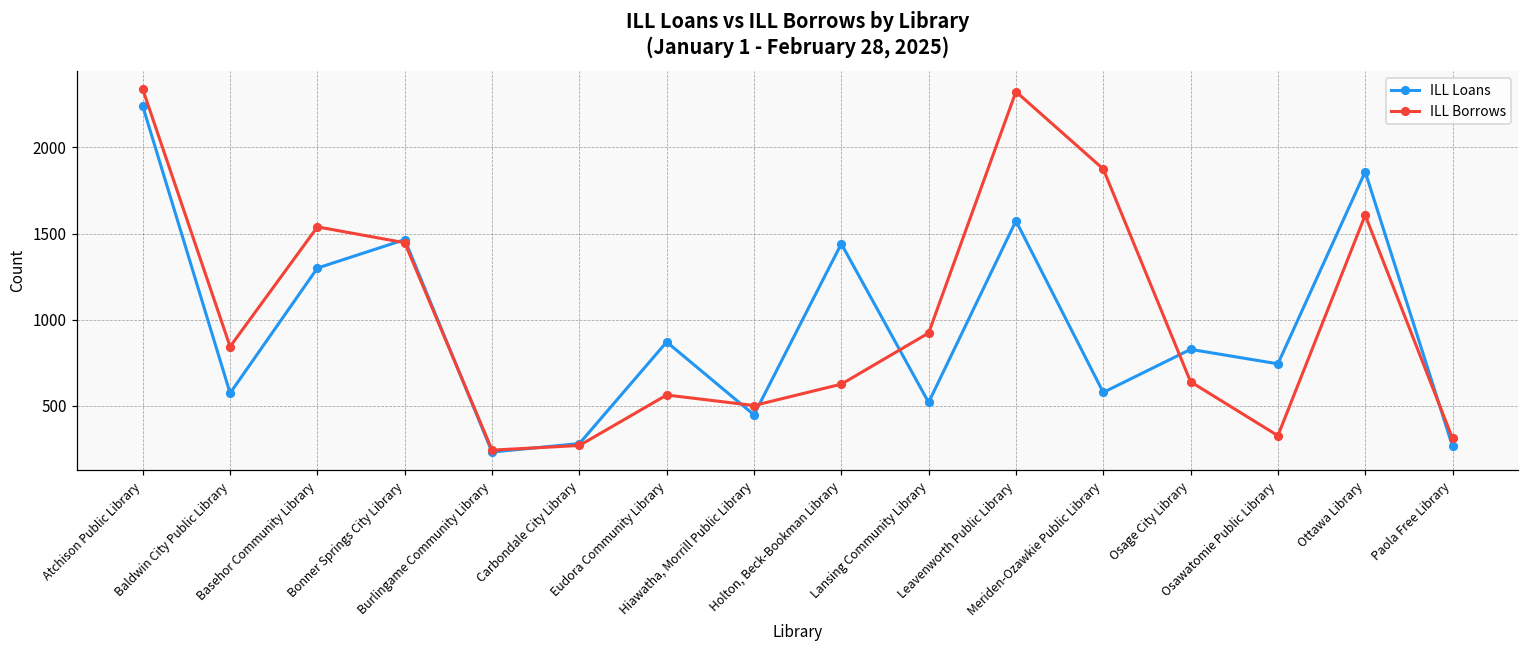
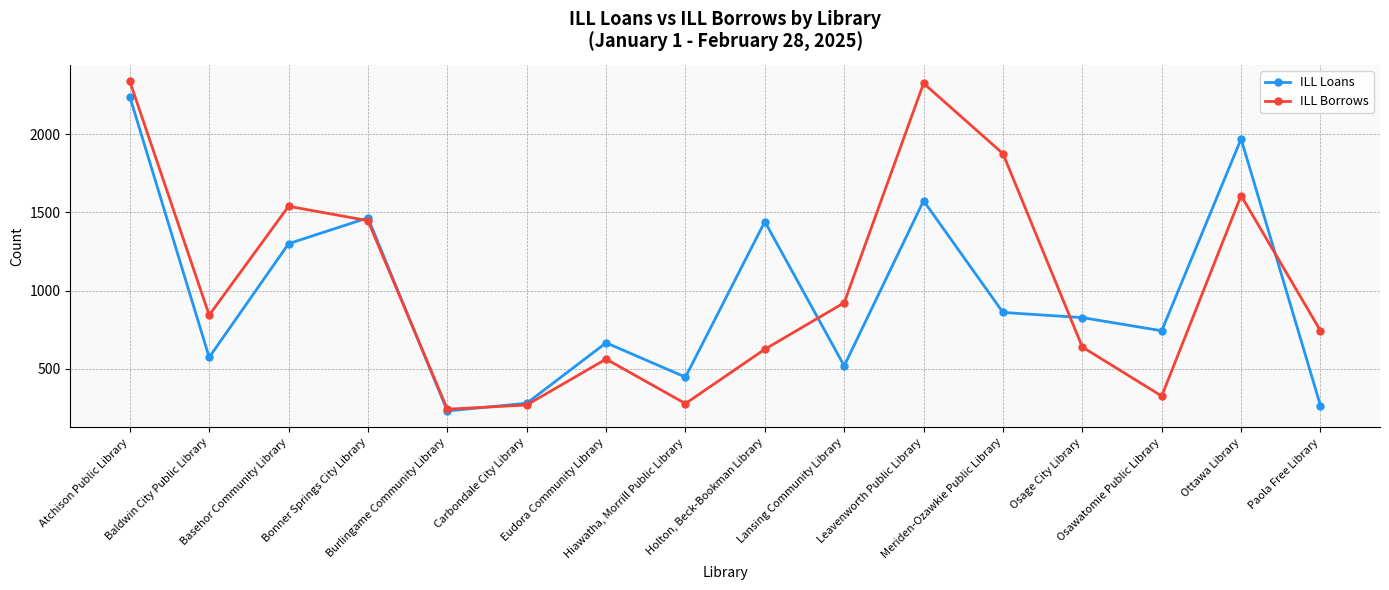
ILL Loans, Eudora Community Library: 870 -> 670
ILL Borrows, Hiawatha, Morrill Public Library: 500 -> 280
ILL Loans, Meriden-Ozawkie Public Library: 580 -> 860
ILL Loans, Ottawa Library: 1860 -> 1970
ILL Borrows, Paola Free Library: 310 -> 740
